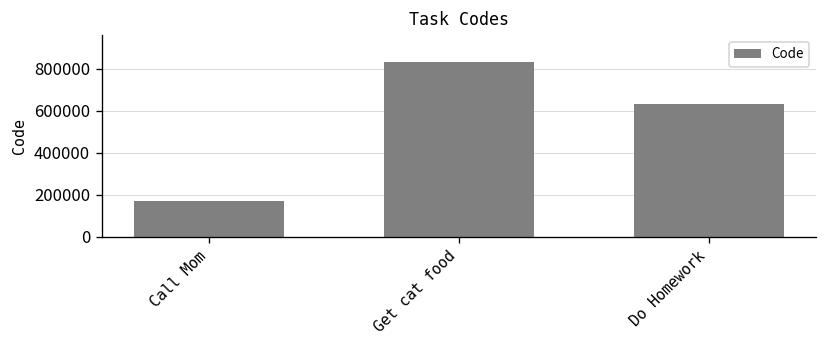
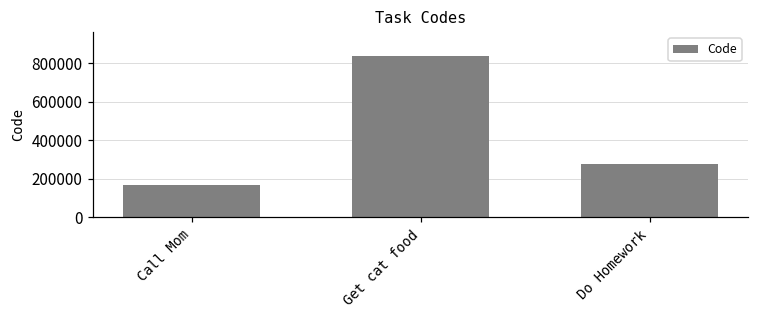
Do Homework: 630000 -> 270000
